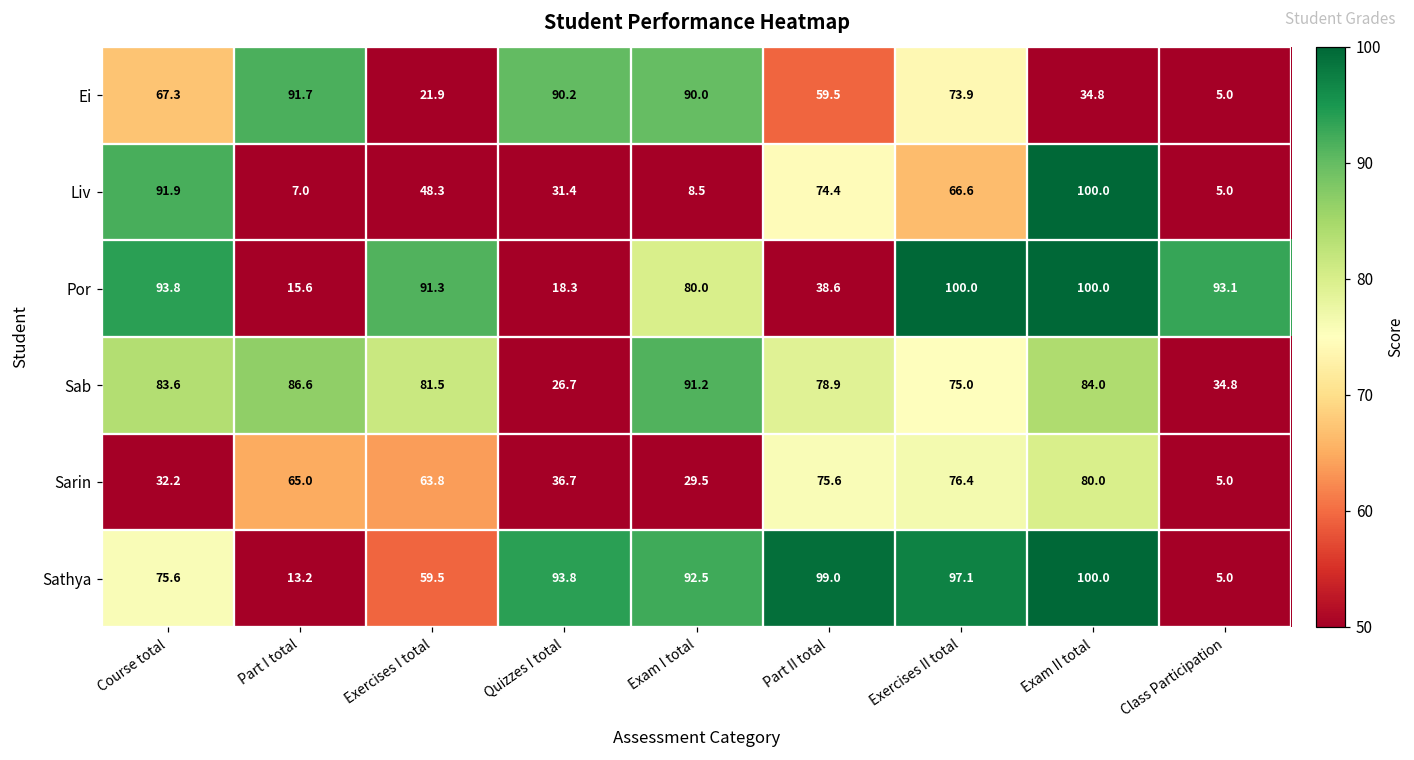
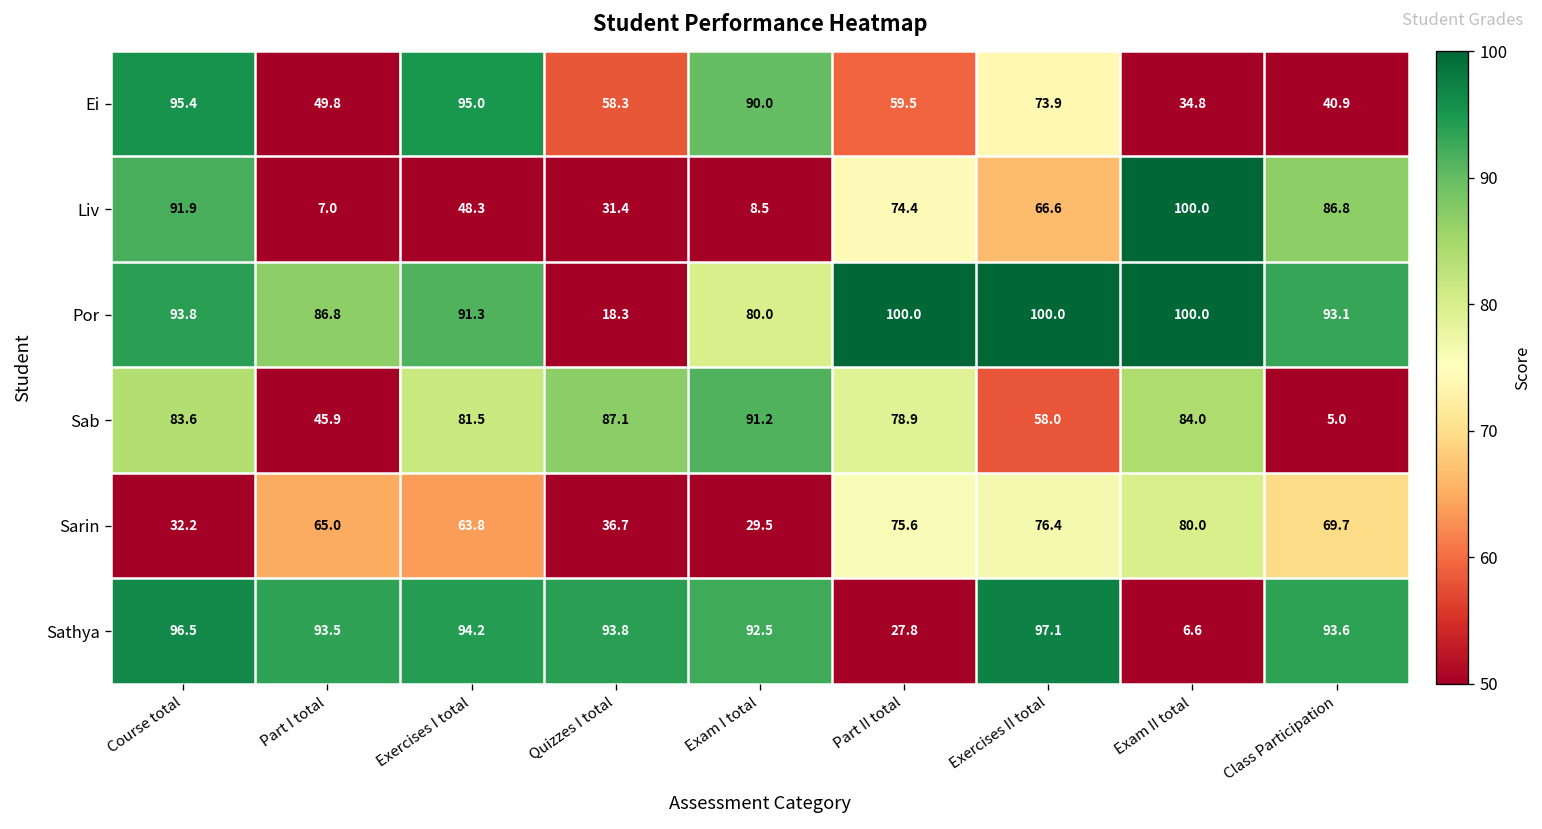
Ei, Course total: 67.3 -> 95.4
Ei, Part I total: 91.7 -> 49.8
Ei, Exercises I total: 21.9 -> 95.0
Ei, Quizzes I total: 90.2 -> 58.3
Ei, Class Participation: 5.0 -> 40.9
Liv, Class Participation: 5.0 -> 86.8
Por, Part I total: 15.6 -> 86.8
Por, Part II total: 38.6 -> 100.0
Sab, Part I total: 86.6 -> 45.9
Sab, Quizzes I total: 26.7 -> 87.1
Sab, Exercises II total: 75.0 -> 58.0
Sab, Class Participation: 34.8 -> 5.0
Sarin, Class Participation: 5.0 -> 69.7
Sathya, Course total: 75.6 -> 96.5
Sathya, Part I total: 13.2 -> 93.5
Sathya, Exercises I total: 59.5 -> 94.2
Sathya, Part II total: 99.0 -> 27.8
Sathya, Exam II total: 100.0 -> 6.6
Sathya, Class Participation: 5.0 -> 93.6
